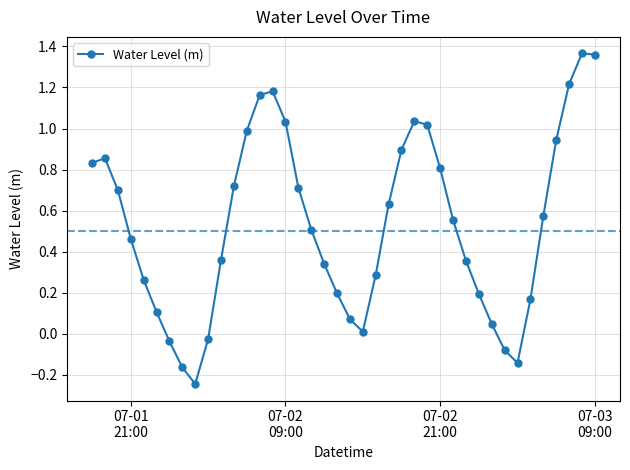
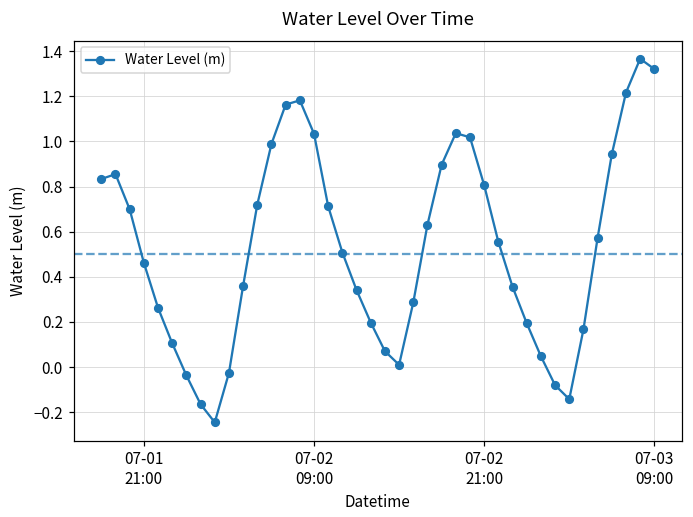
07-03 09:00: 1.36 -> 1.32
